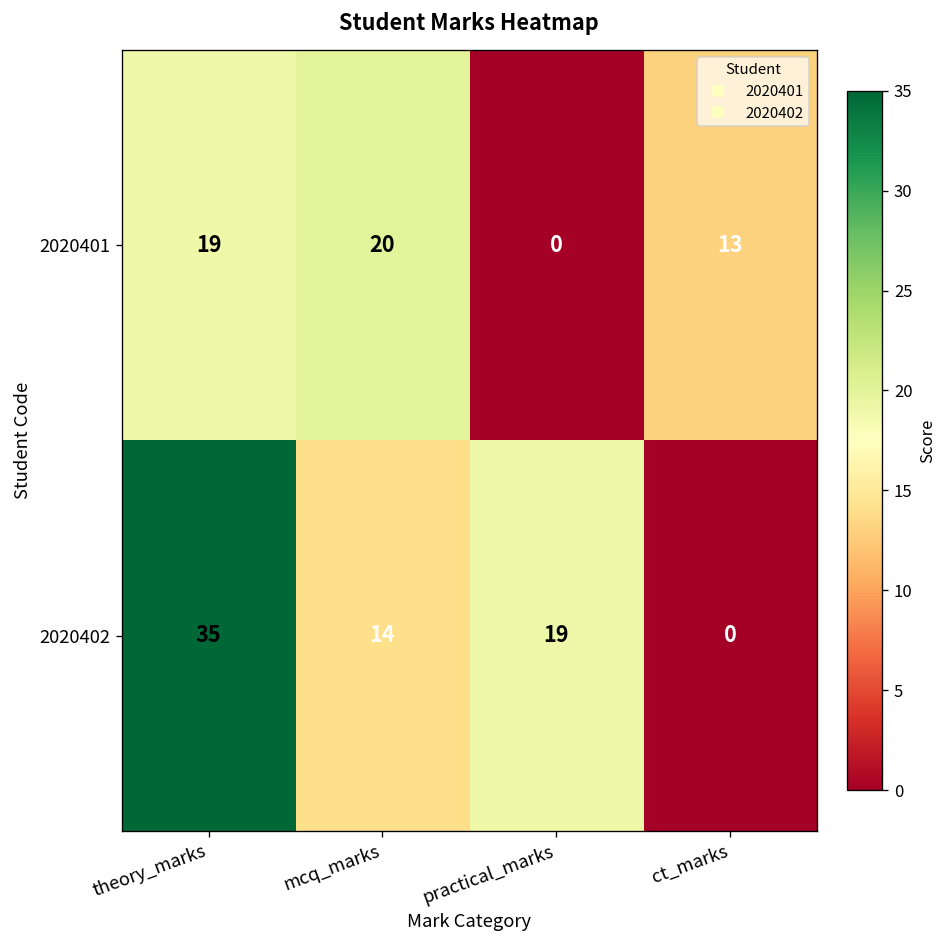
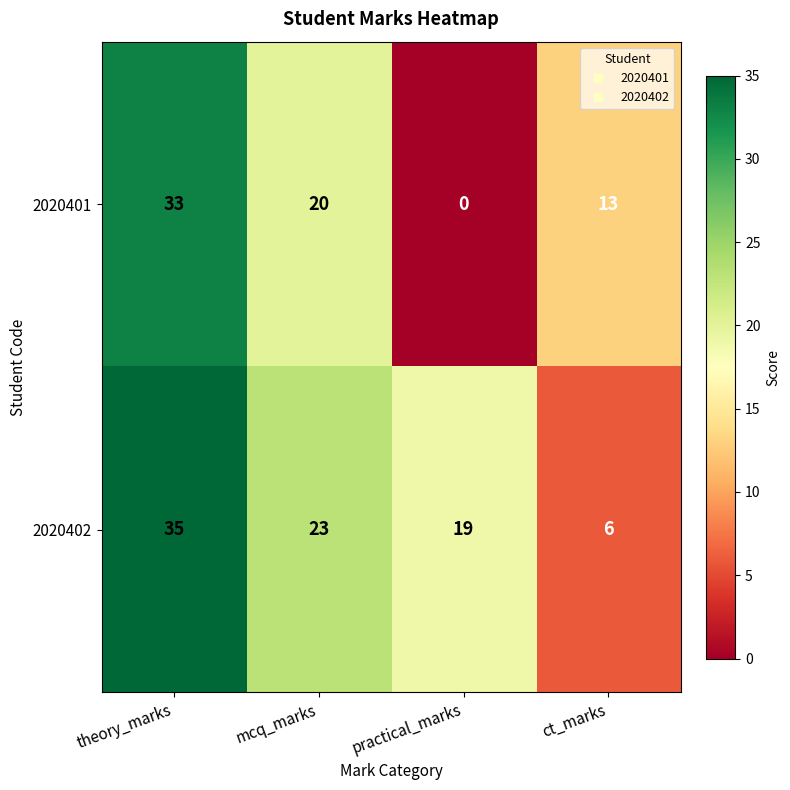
2020401, theory_marks: 19 -> 33
2020402, mcq_marks: 14 -> 23
2020402, ct_marks: 0 -> 6
